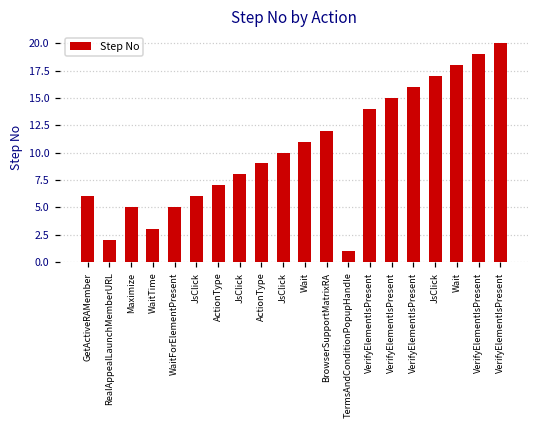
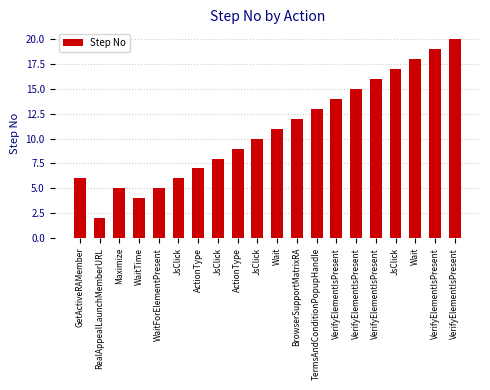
WaitTime: 3 -> 4
TermsAndConditionPopupHandle: 1 -> 13
